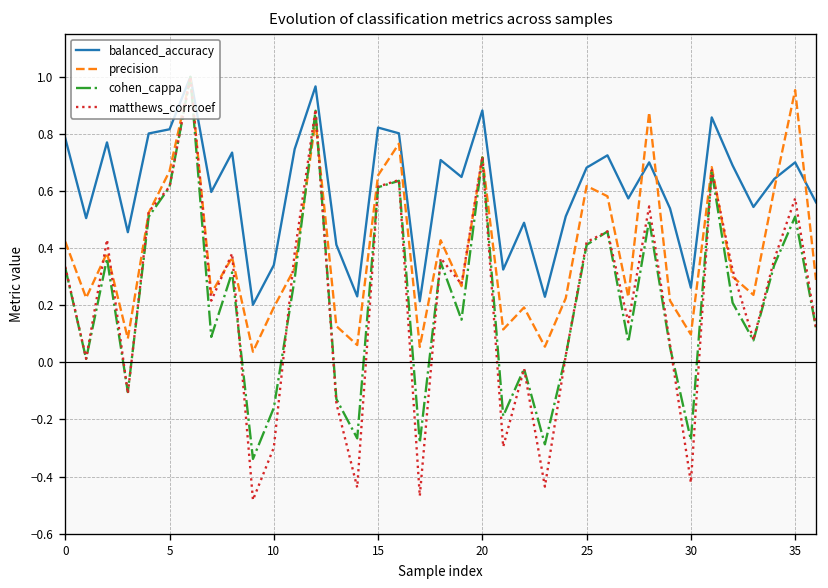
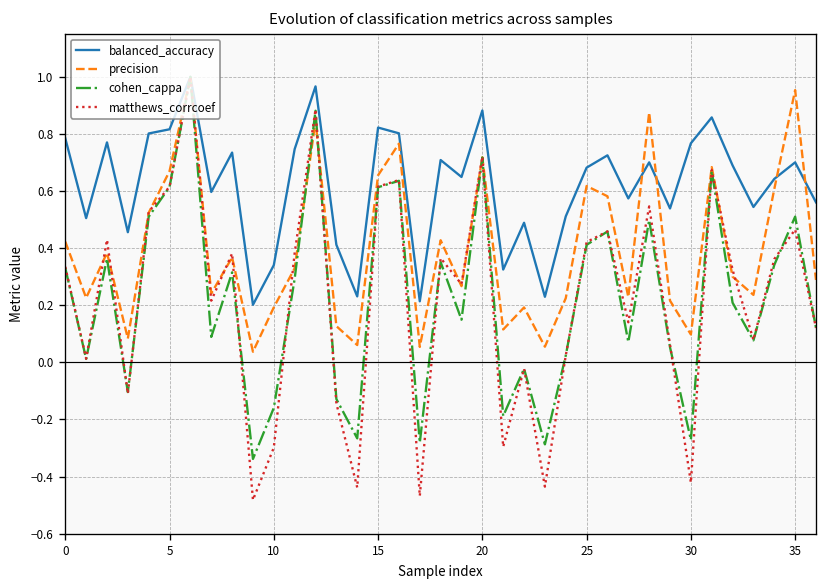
balanced_accuracy, 30: 0.26 -> 0.77
matthews_corrcoef, 35: 0.57 -> 0.47
